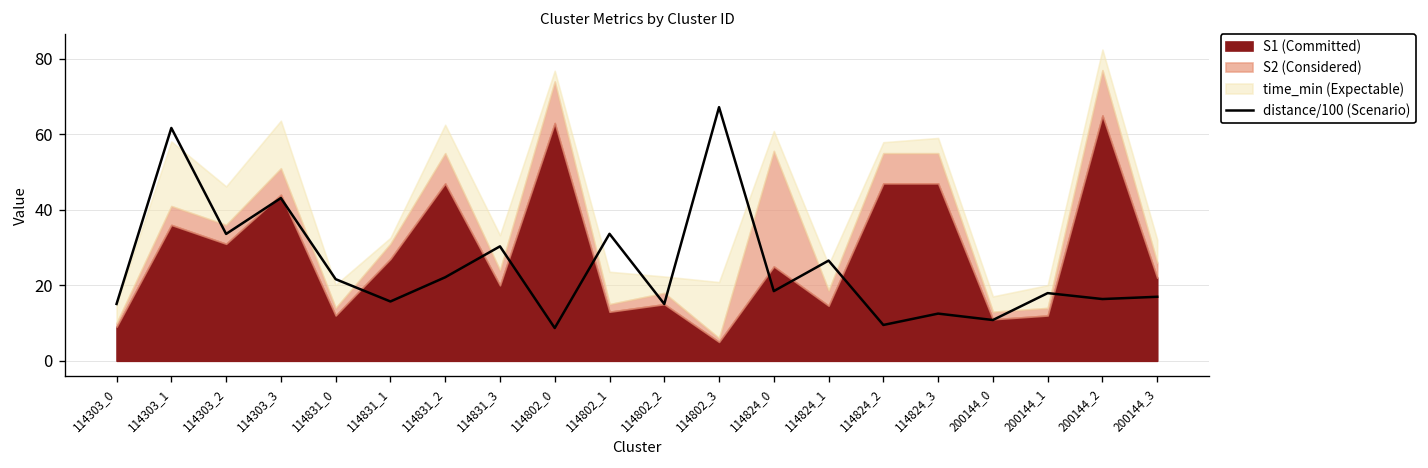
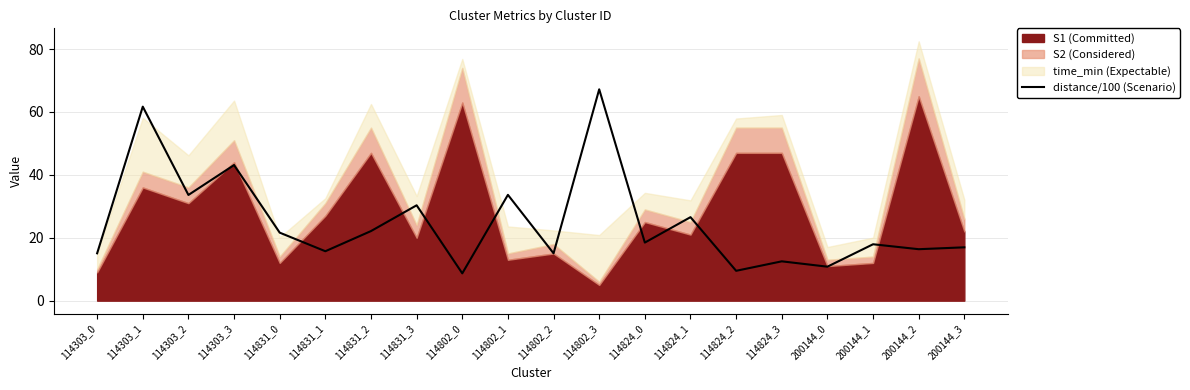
S2 (Considered), 114824_0: 31 -> 4
S1 (Committed), 114824_1: 15 -> 21
